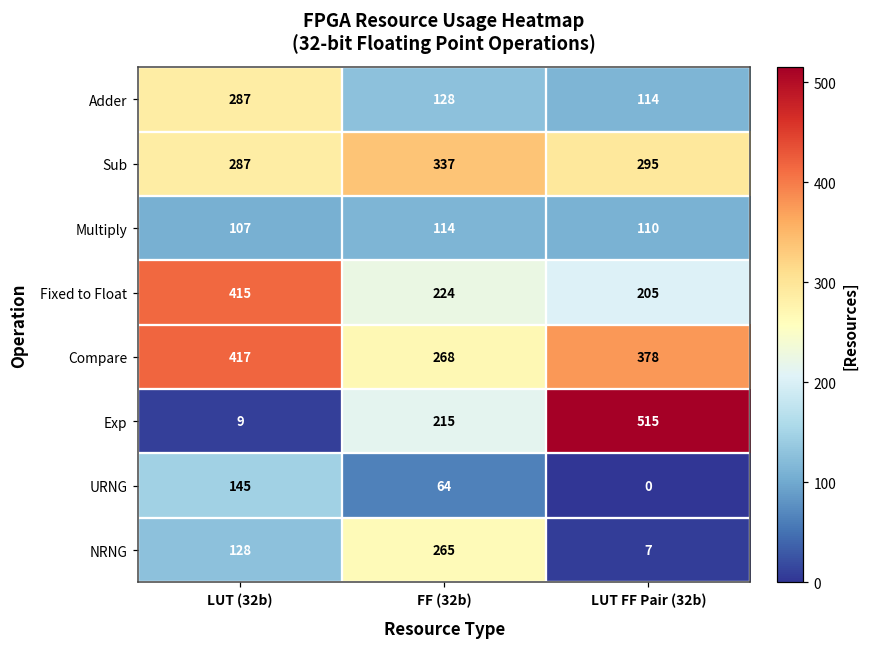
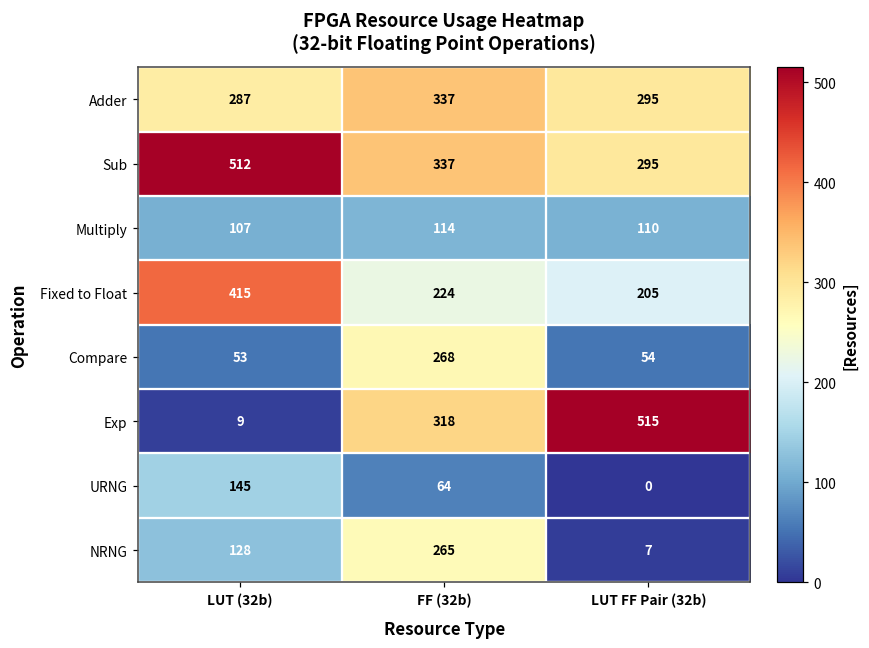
Adder, FF (32b): 128 -> 337
Adder, LUT FF Pair (32b): 114 -> 295
Sub, LUT (32b): 287 -> 512
Compare, LUT (32b): 417 -> 53
Compare, LUT FF Pair (32b): 378 -> 54
Exp, FF (32b): 215 -> 318
